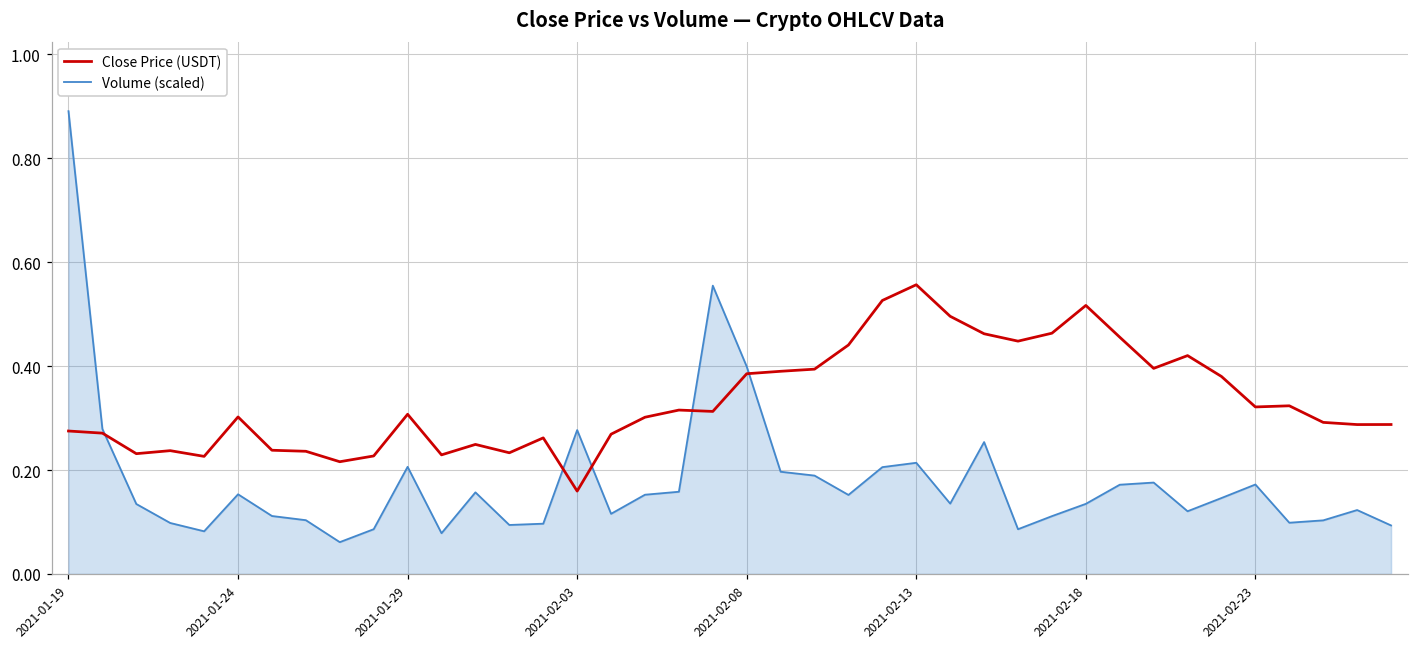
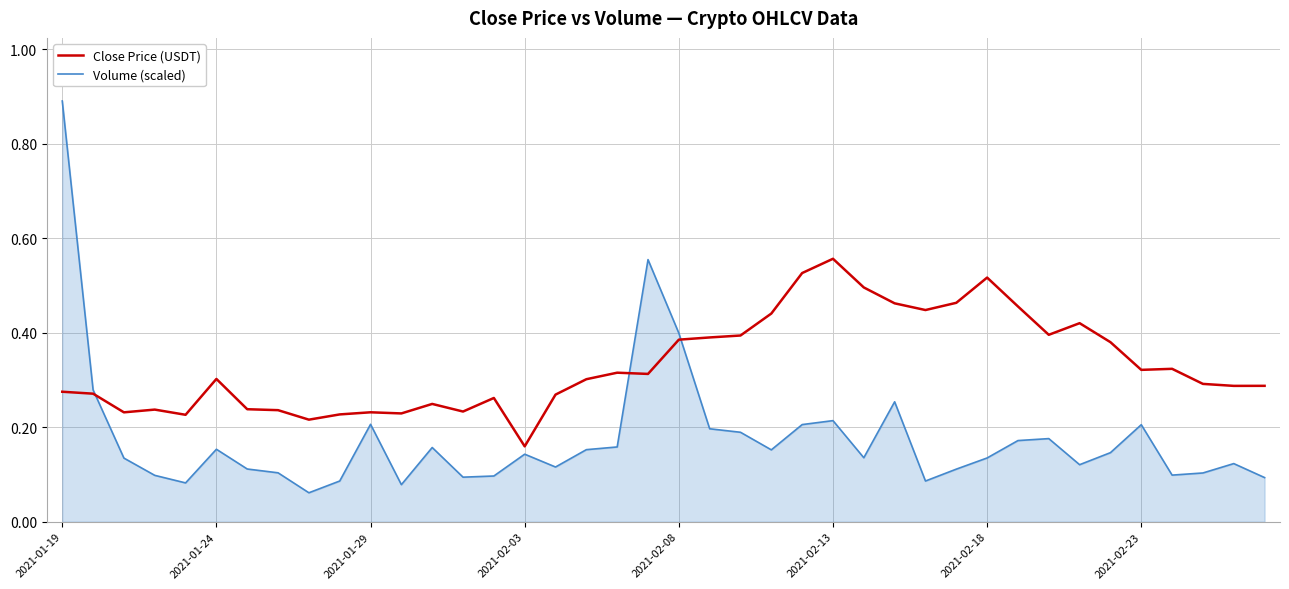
Close Price (USDT), 2021-01-29: 0.31 -> 0.23
Volume (scaled), 2021-02-03: 0.28 -> 0.14
Volume (scaled), 2021-02-23: 0.17 -> 0.21
